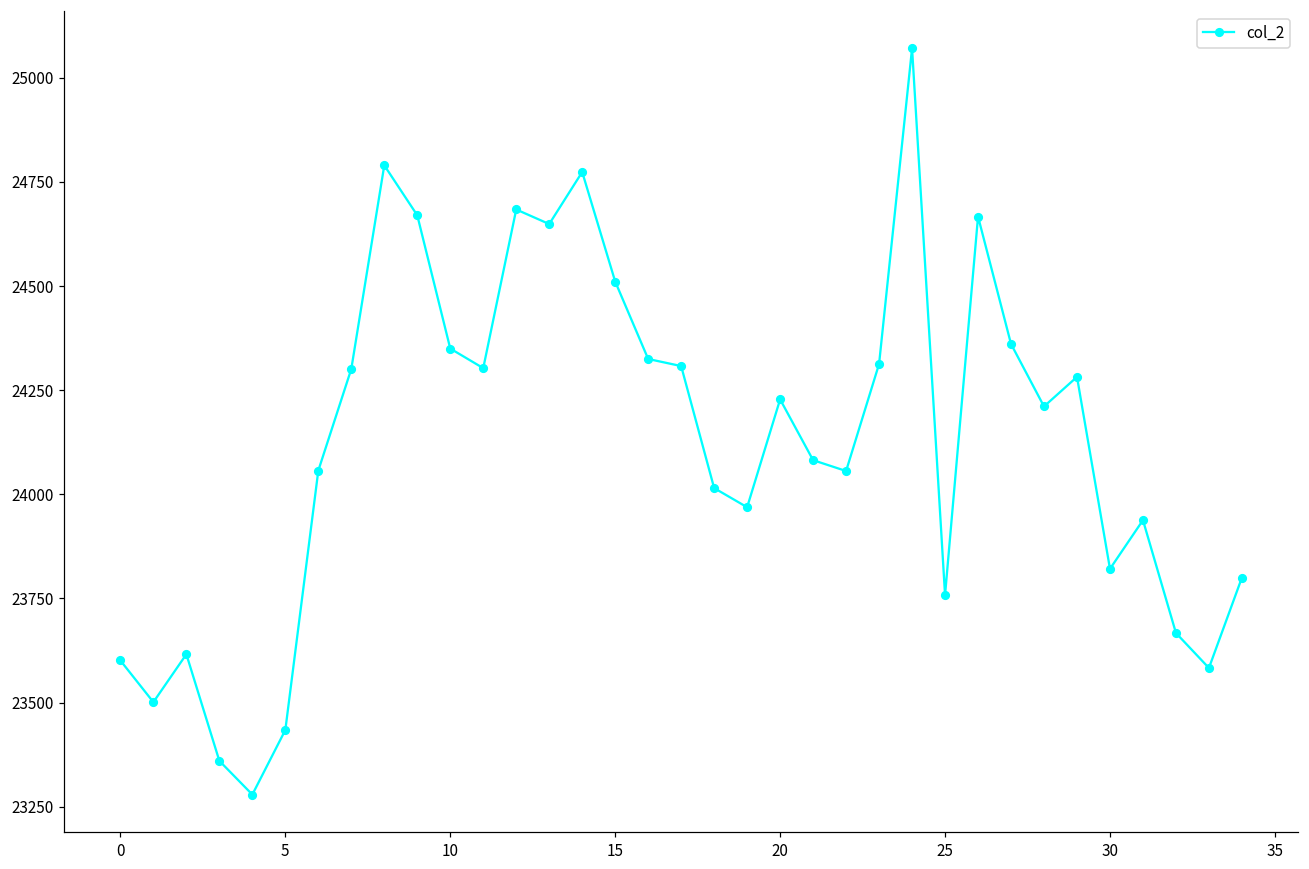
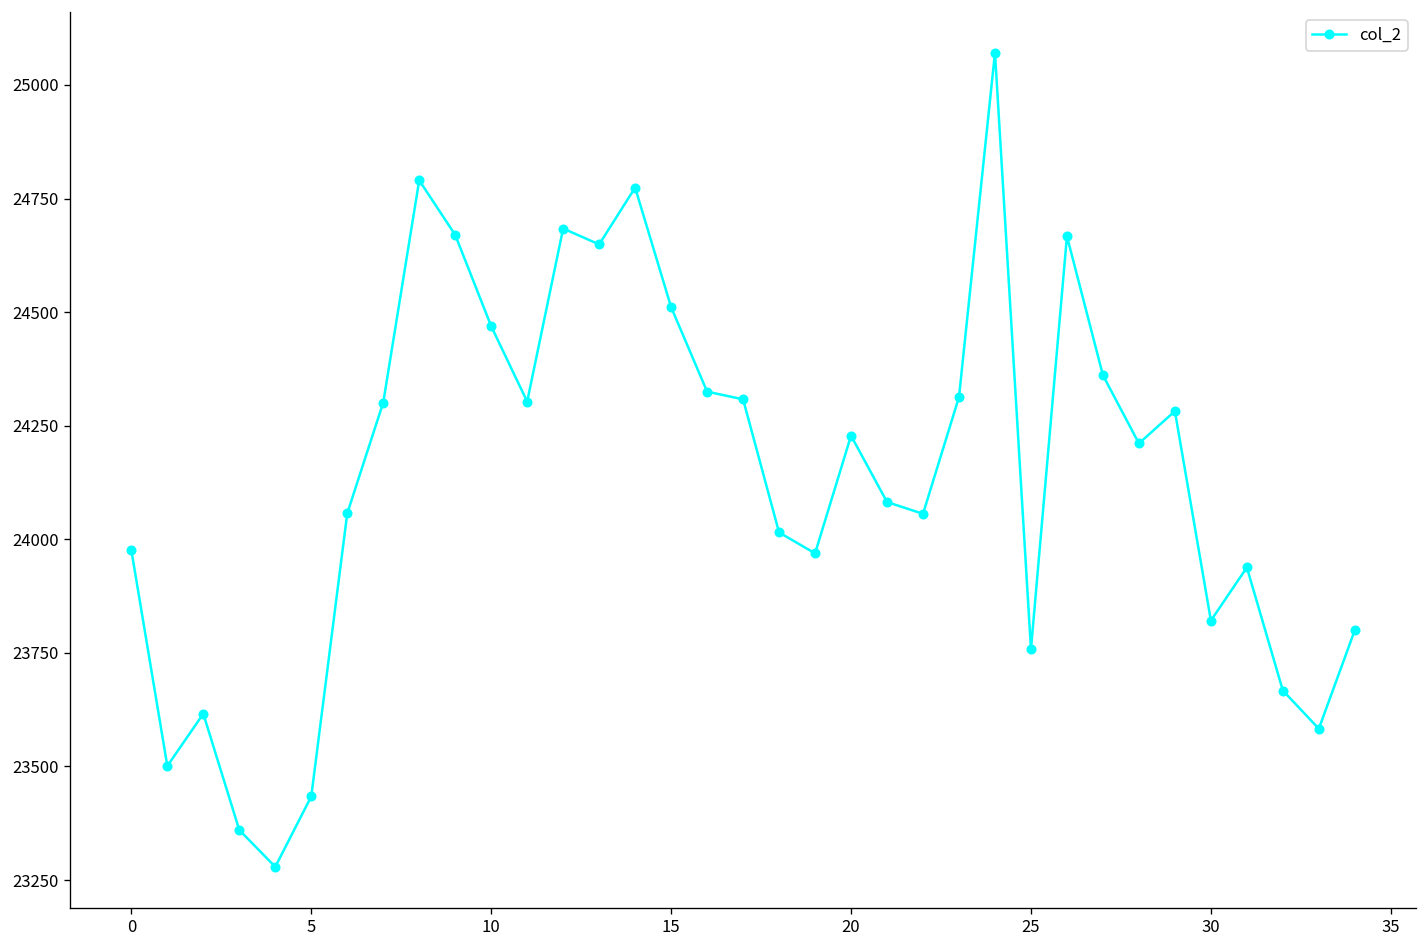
0: 23600 -> 23980
10: 24350 -> 24470
